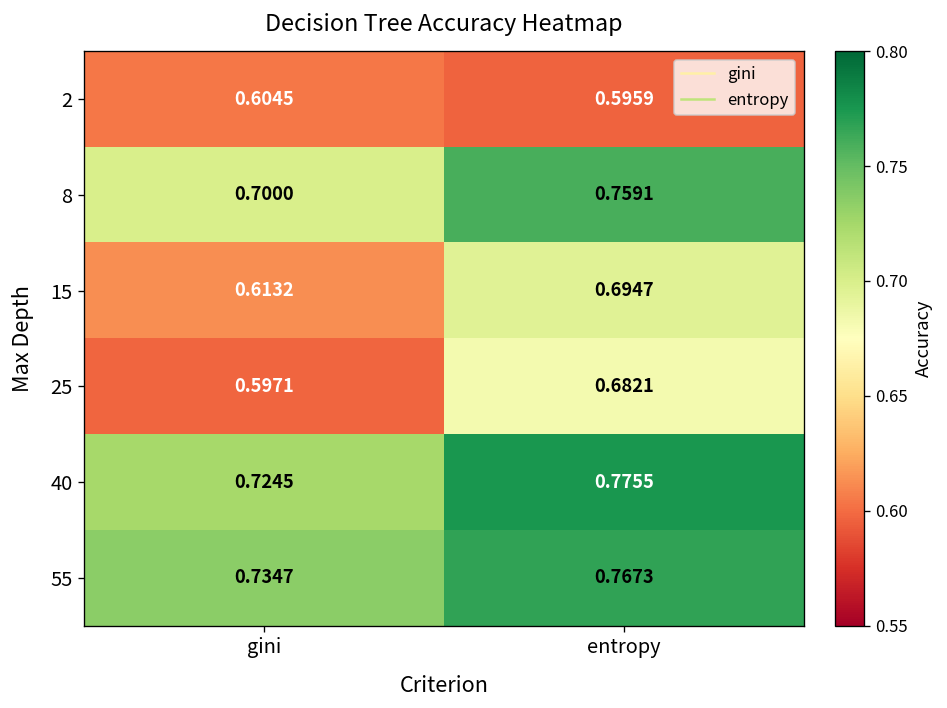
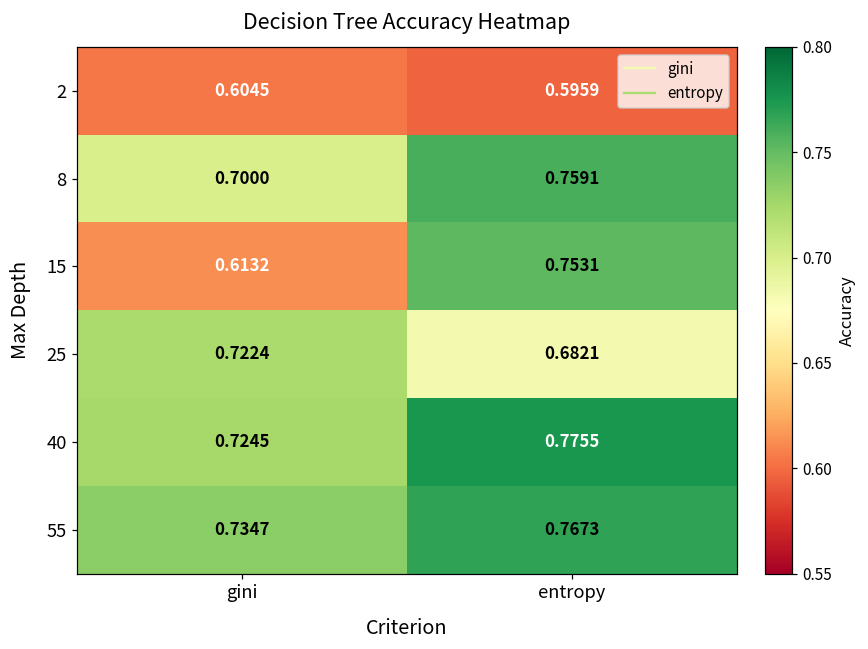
15, entropy: 0.6947 -> 0.7531
25, gini: 0.5971 -> 0.7224
